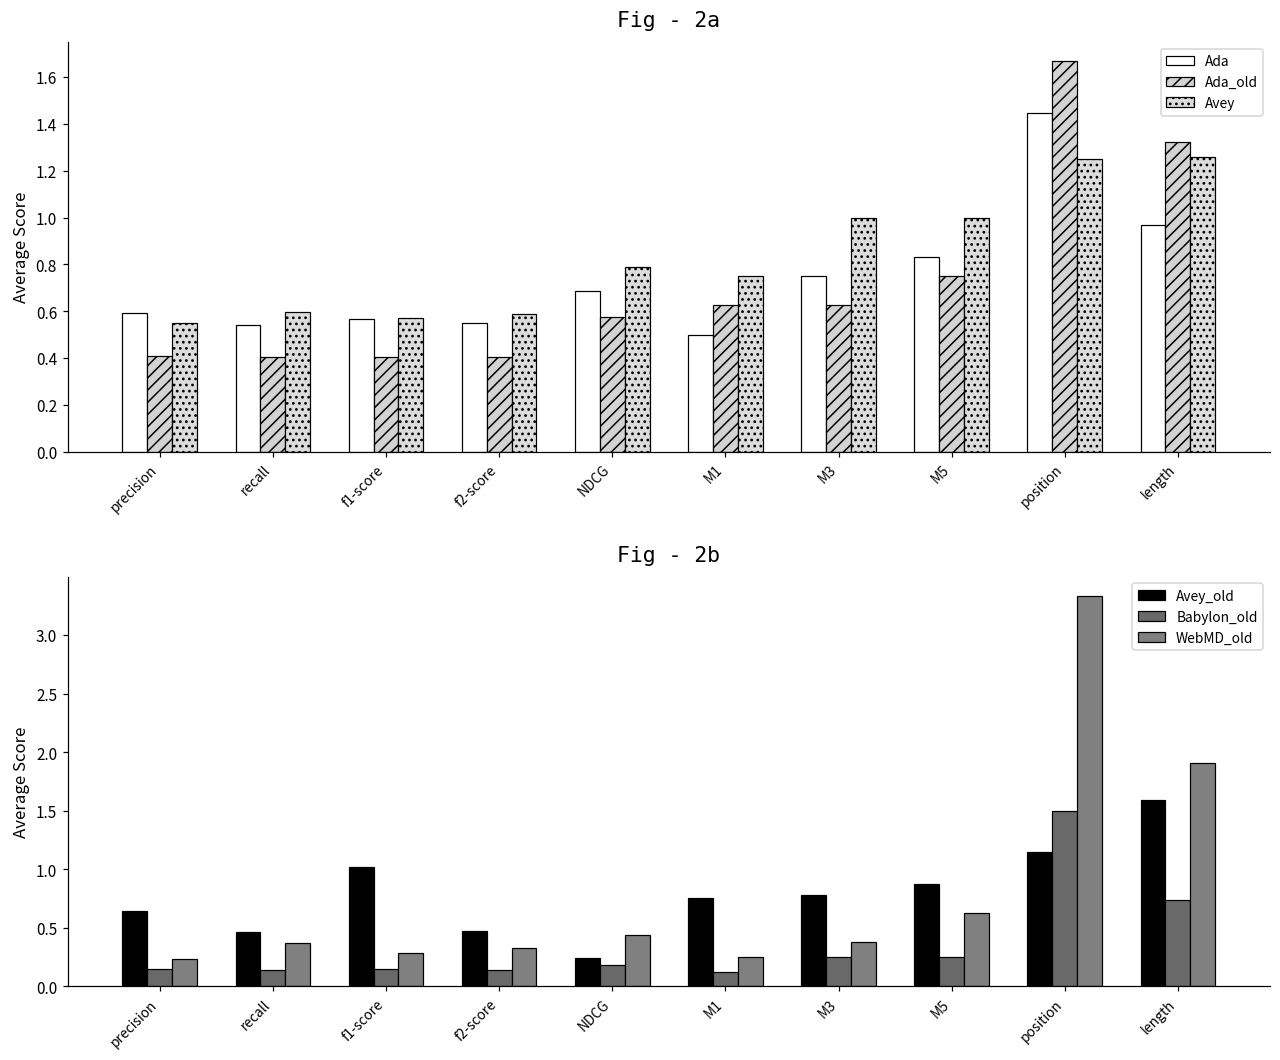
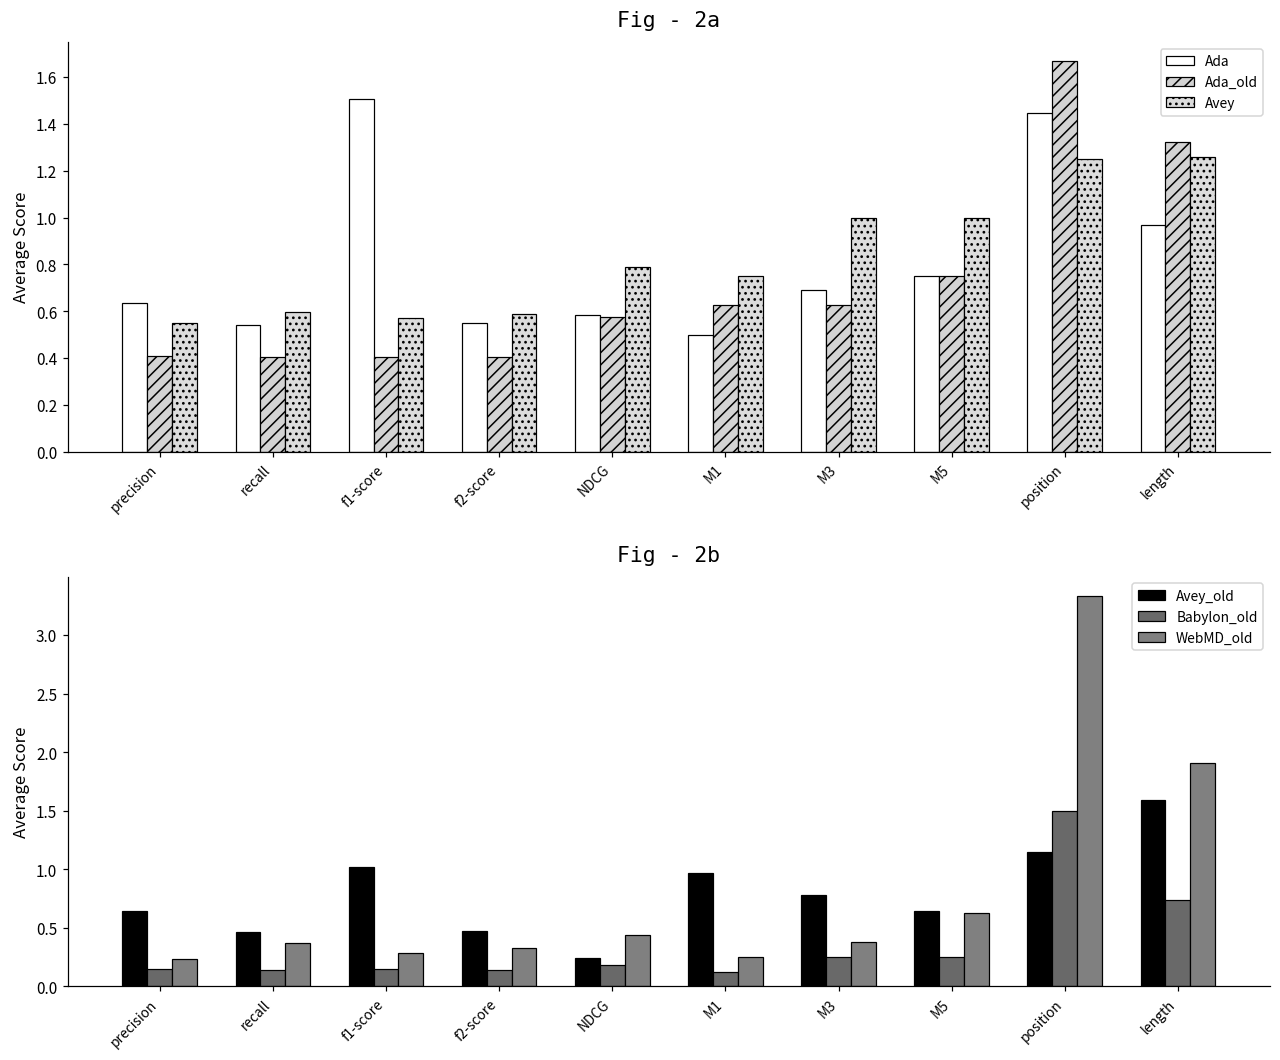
Fig - 2a, Ada, precision: 0.59 -> 0.63
Fig - 2a, Ada, f1-score: 0.57 -> 1.51
Fig - 2a, Ada, NDCG: 0.69 -> 0.58
Fig - 2a, Ada, M3: 0.75 -> 0.69
Fig - 2a, Ada, M5: 0.83 -> 0.75
Fig - 2b, Avey_old, M1: 0.75 -> 0.97
Fig - 2b, Avey_old, M5: 0.88 -> 0.64
